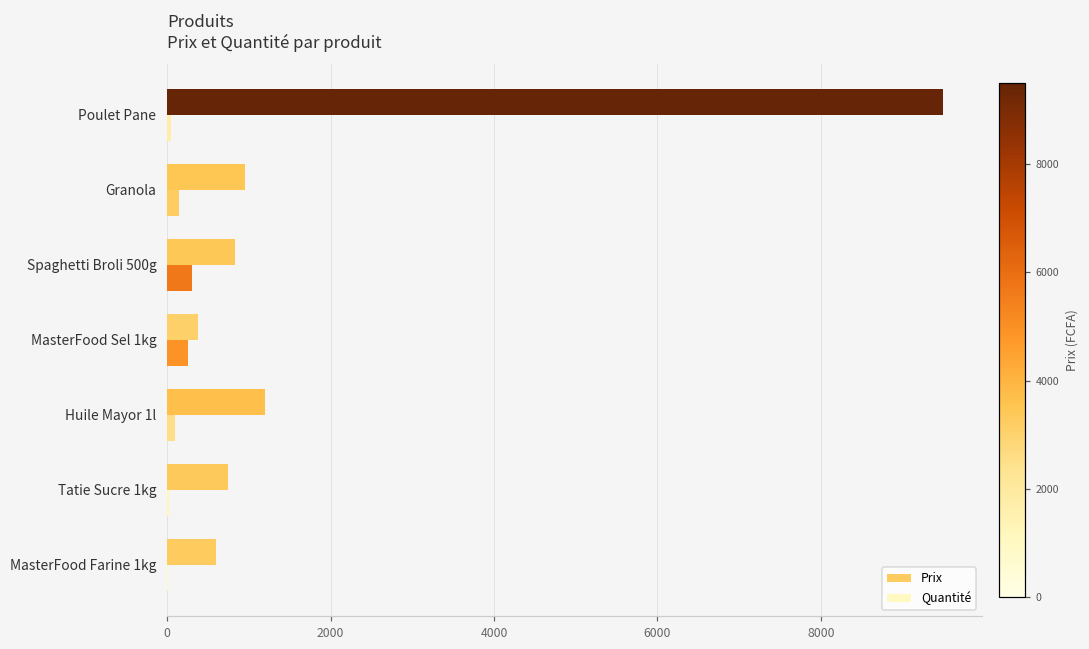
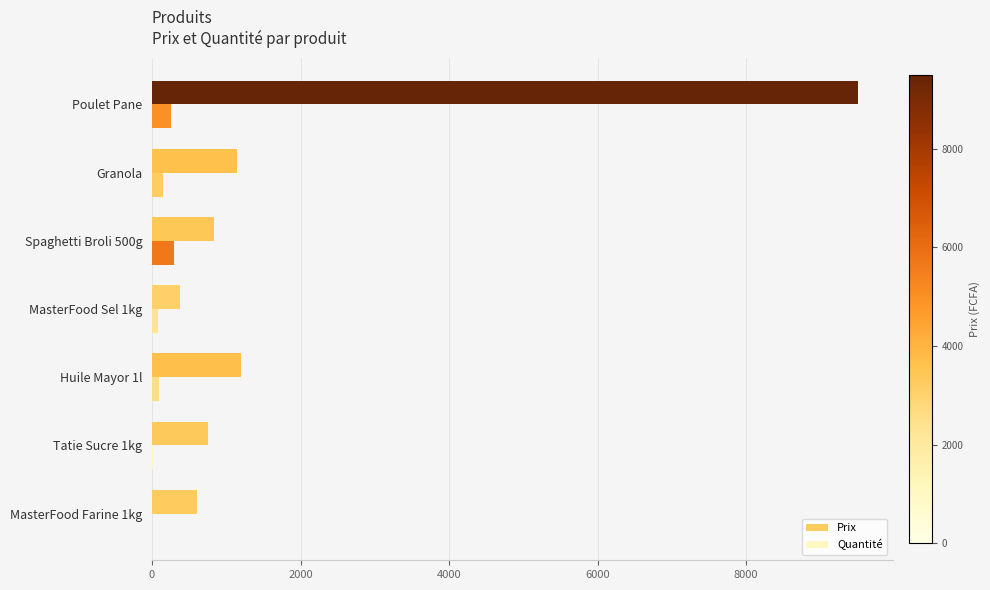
Quantité, Poulet Pane: 100 -> 300
Prix, Granola: 1000 -> 1100
Quantité, MasterFood Sel 1kg: 300 -> 100
